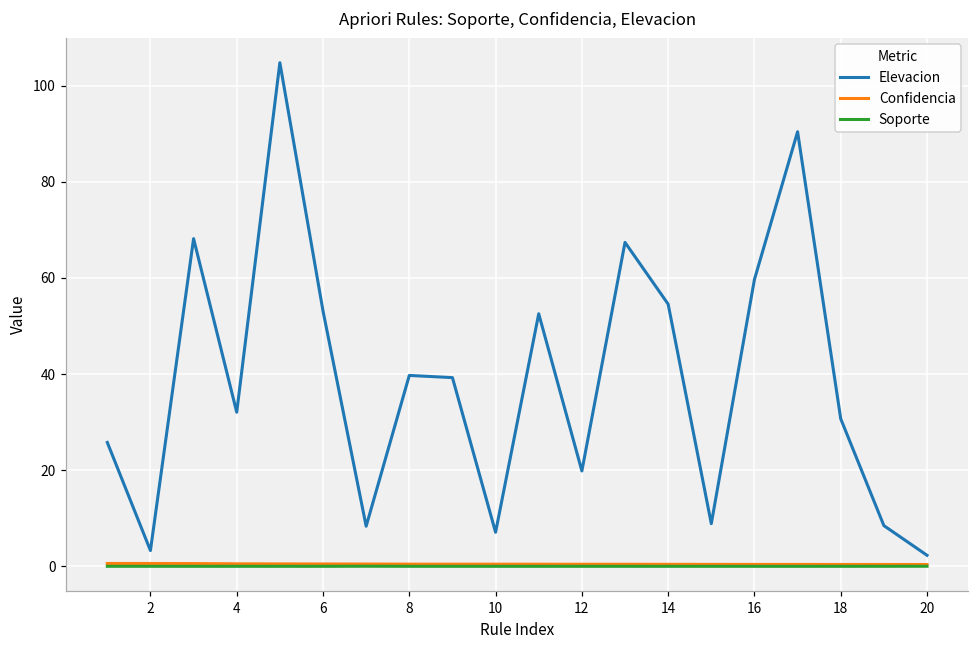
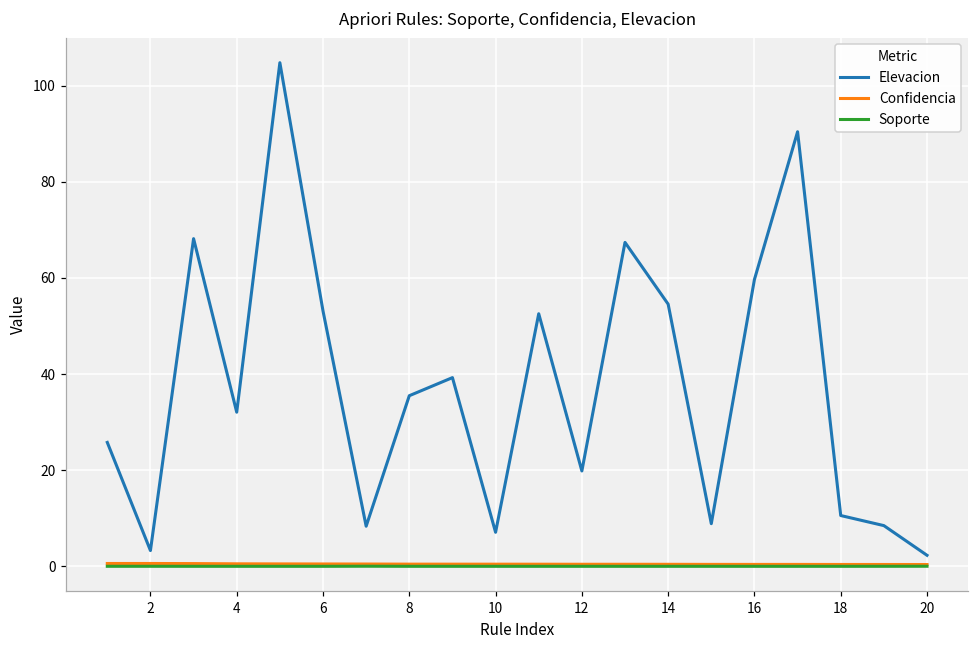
Elevacion, 8: 40 -> 35
Elevacion, 18: 31 -> 11
